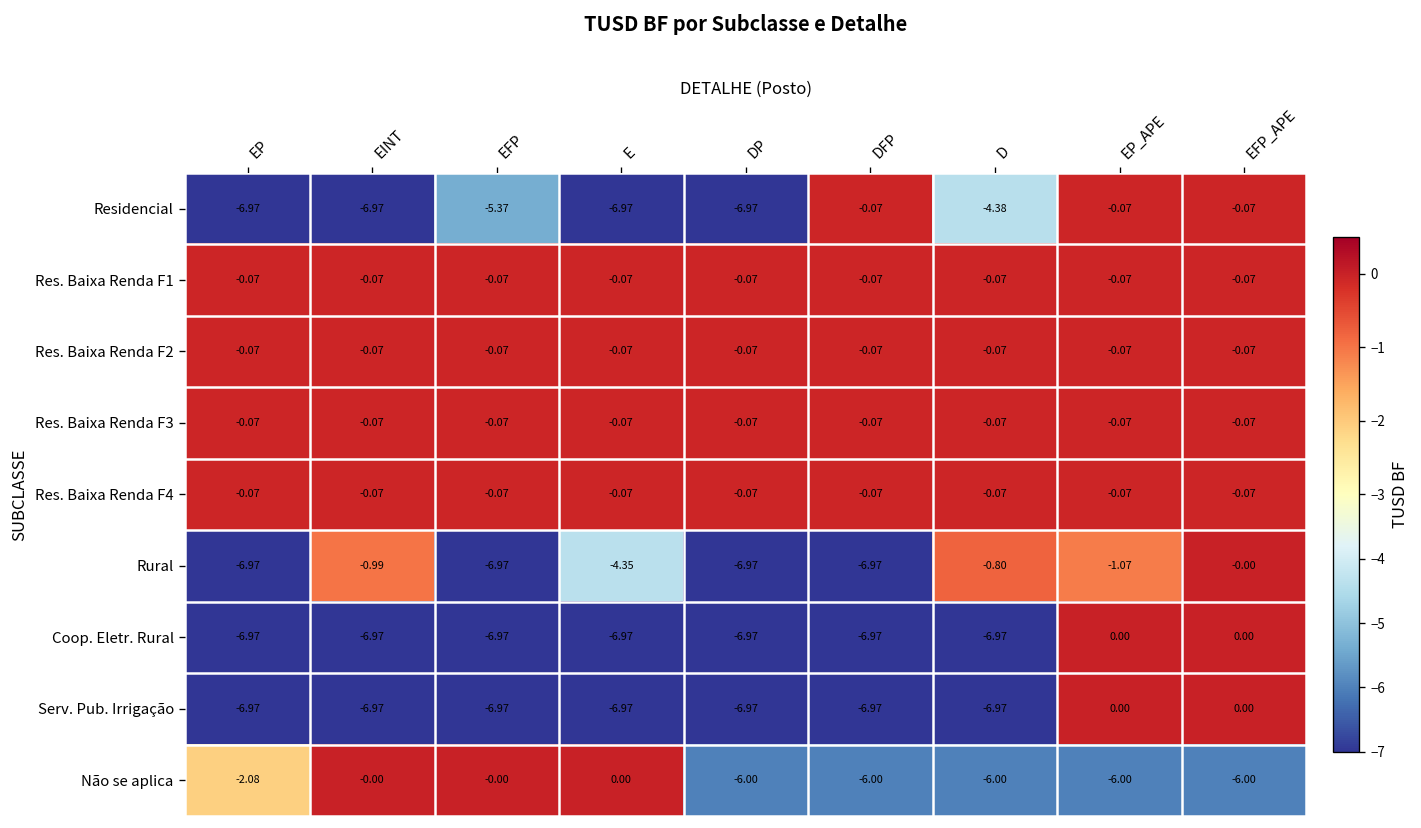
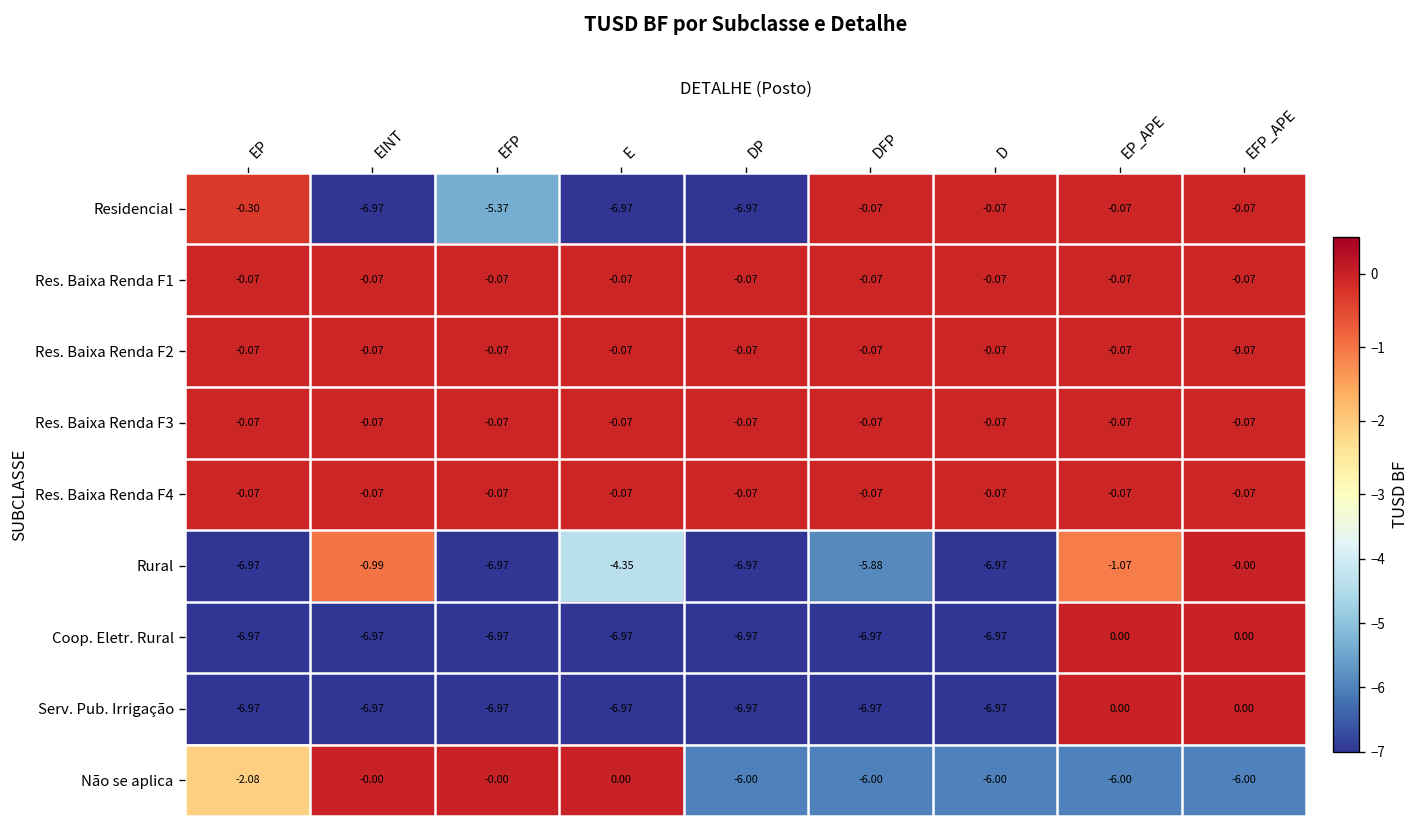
Residencial, EP: -6.97 -> -0.30
Residencial, D: -4.38 -> -0.07
Rural, DFP: -6.97 -> -5.88
Rural, D: -0.80 -> -6.97
